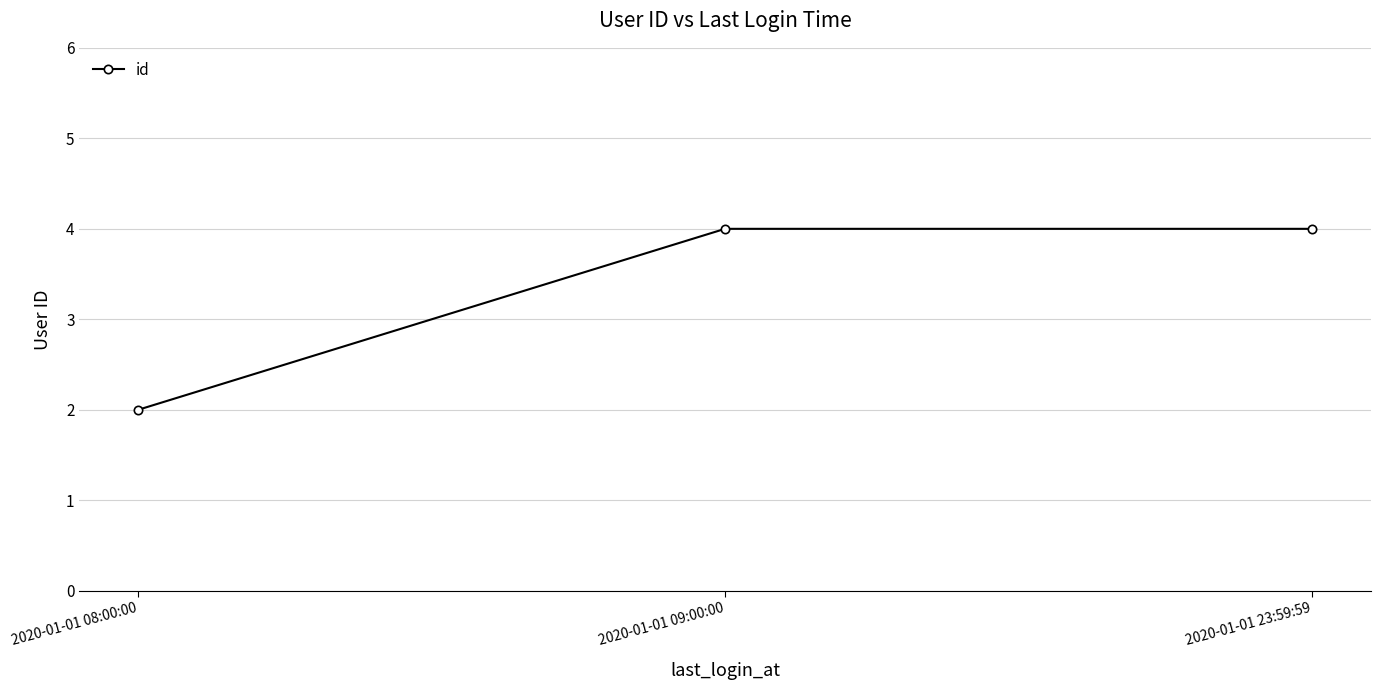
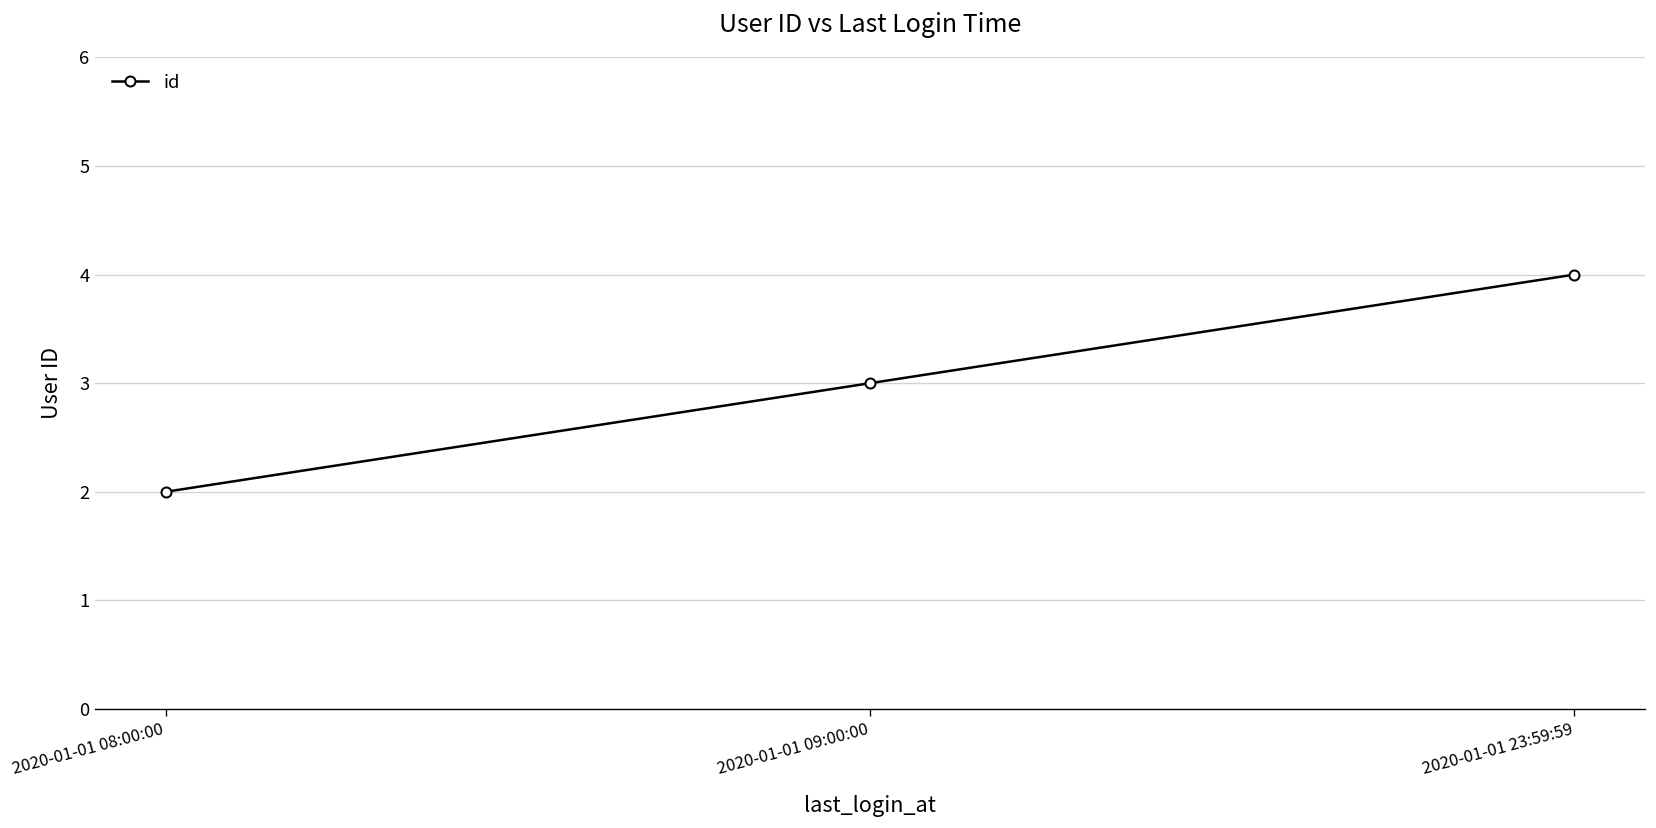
2020-01-01 09:00:00: 4 -> 3
